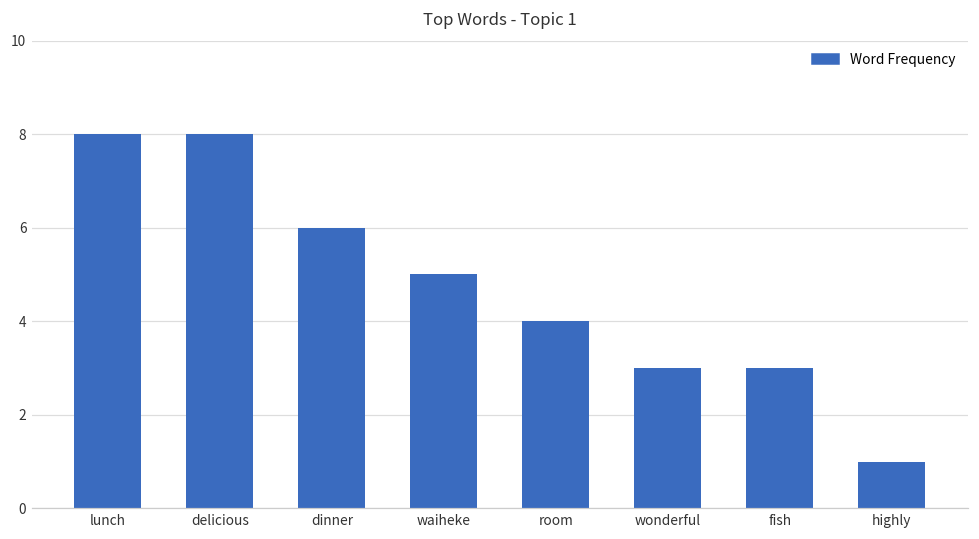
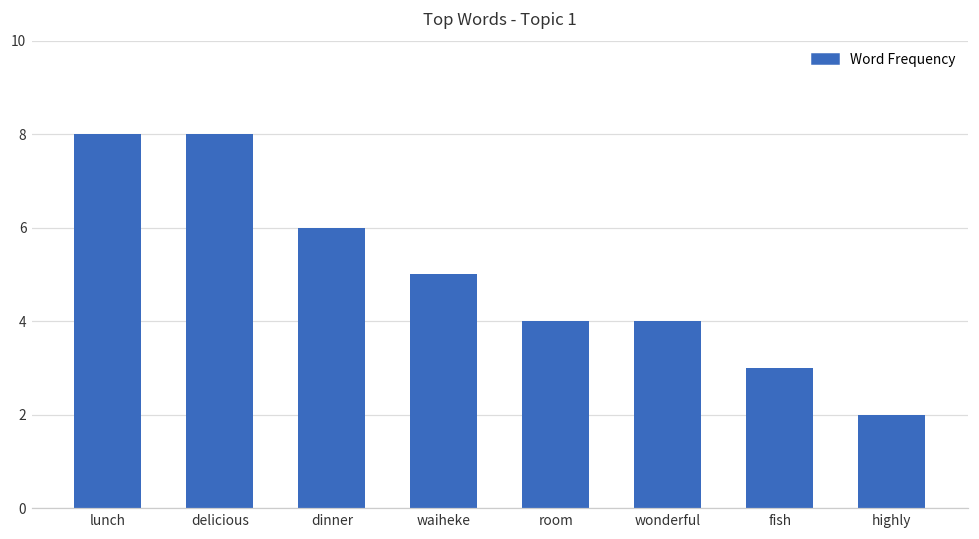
wonderful: 3 -> 4
highly: 1 -> 2
